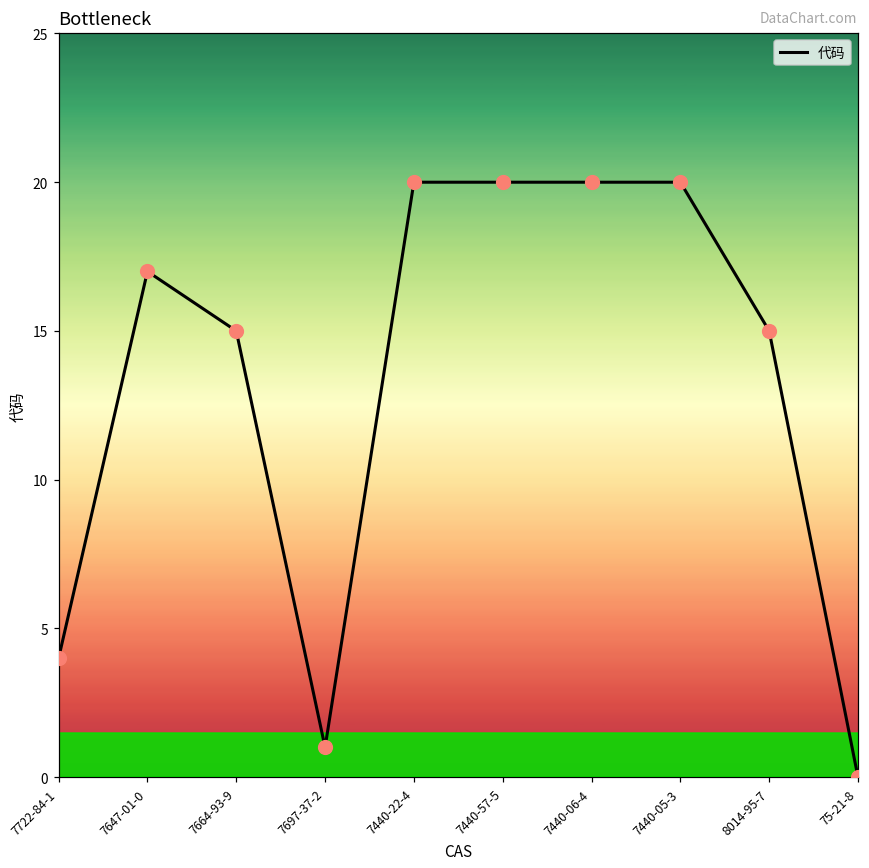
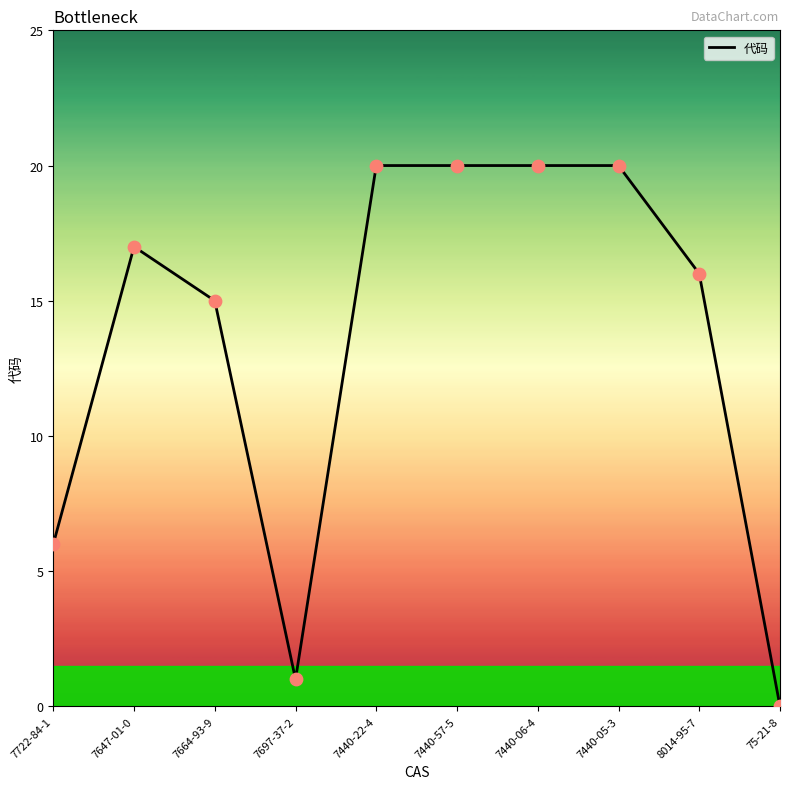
7722-84-1: 4 -> 6
8014-95-7: 15 -> 16
